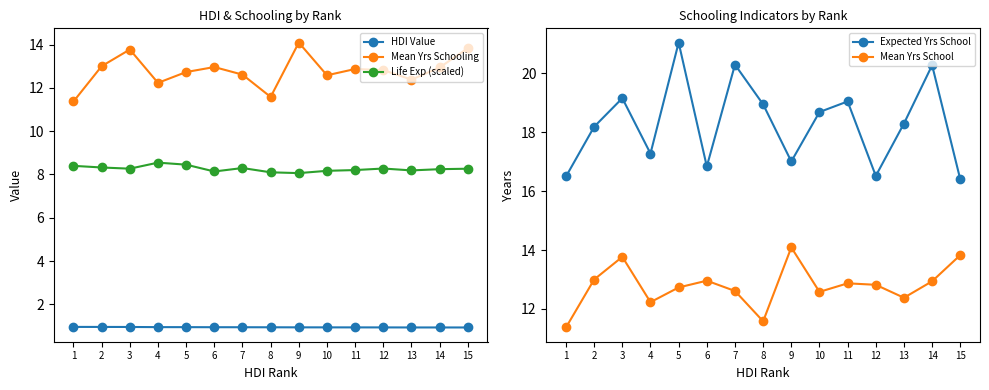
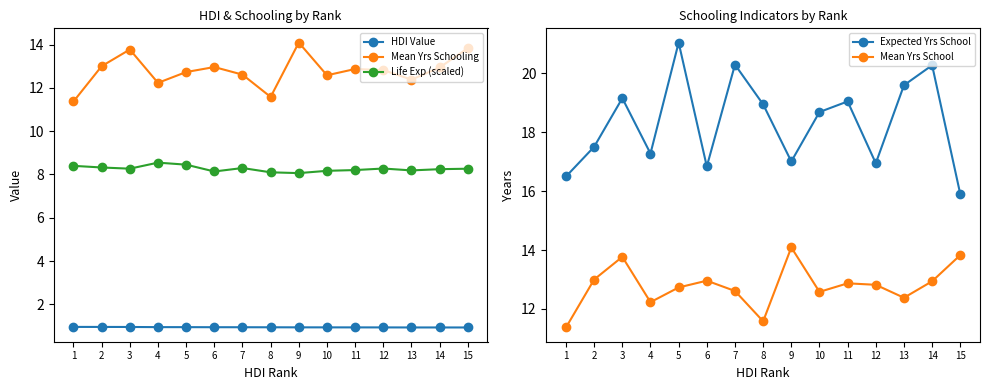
Schooling Indicators by Rank, Expected Yrs School, 2: 18.2 -> 17.5
Schooling Indicators by Rank, Expected Yrs School, 12: 16.5 -> 17.0
Schooling Indicators by Rank, Expected Yrs School, 13: 18.3 -> 19.6
Schooling Indicators by Rank, Expected Yrs School, 15: 16.4 -> 15.9
